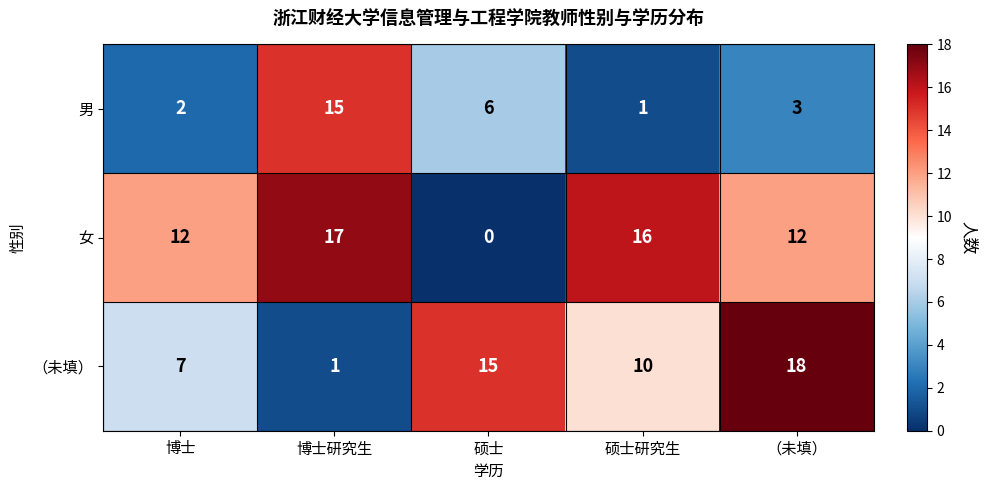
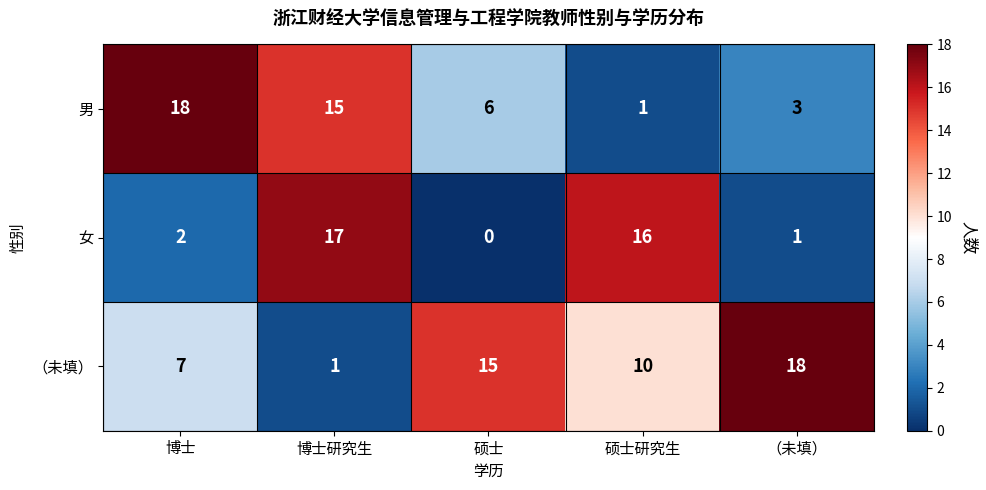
男, 博士: 2 -> 18
女, 博士: 12 -> 2
女, （未填）: 12 -> 1
